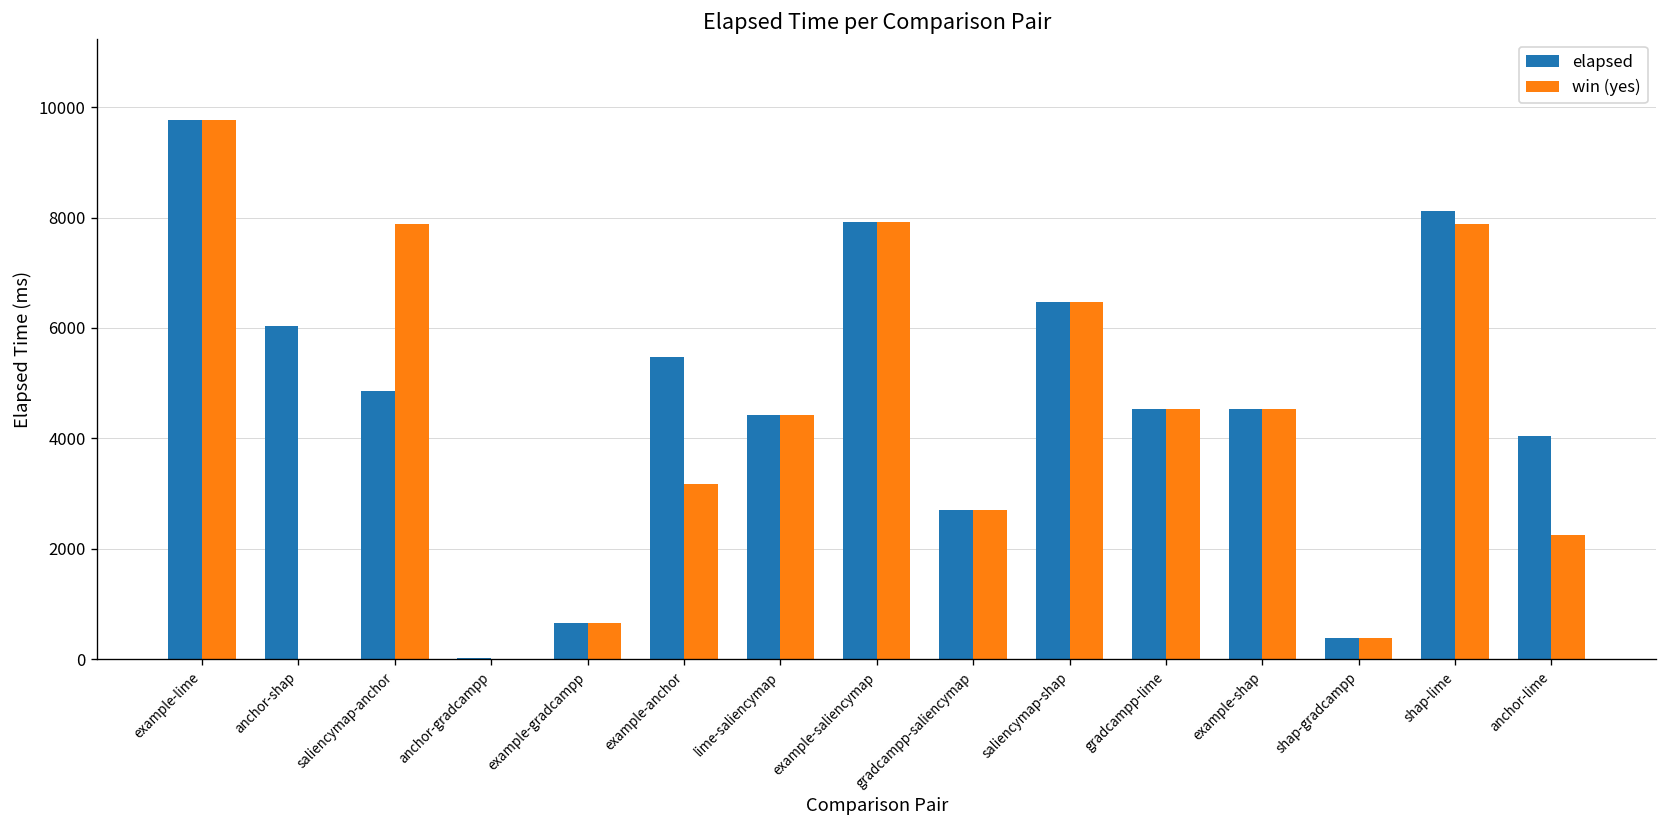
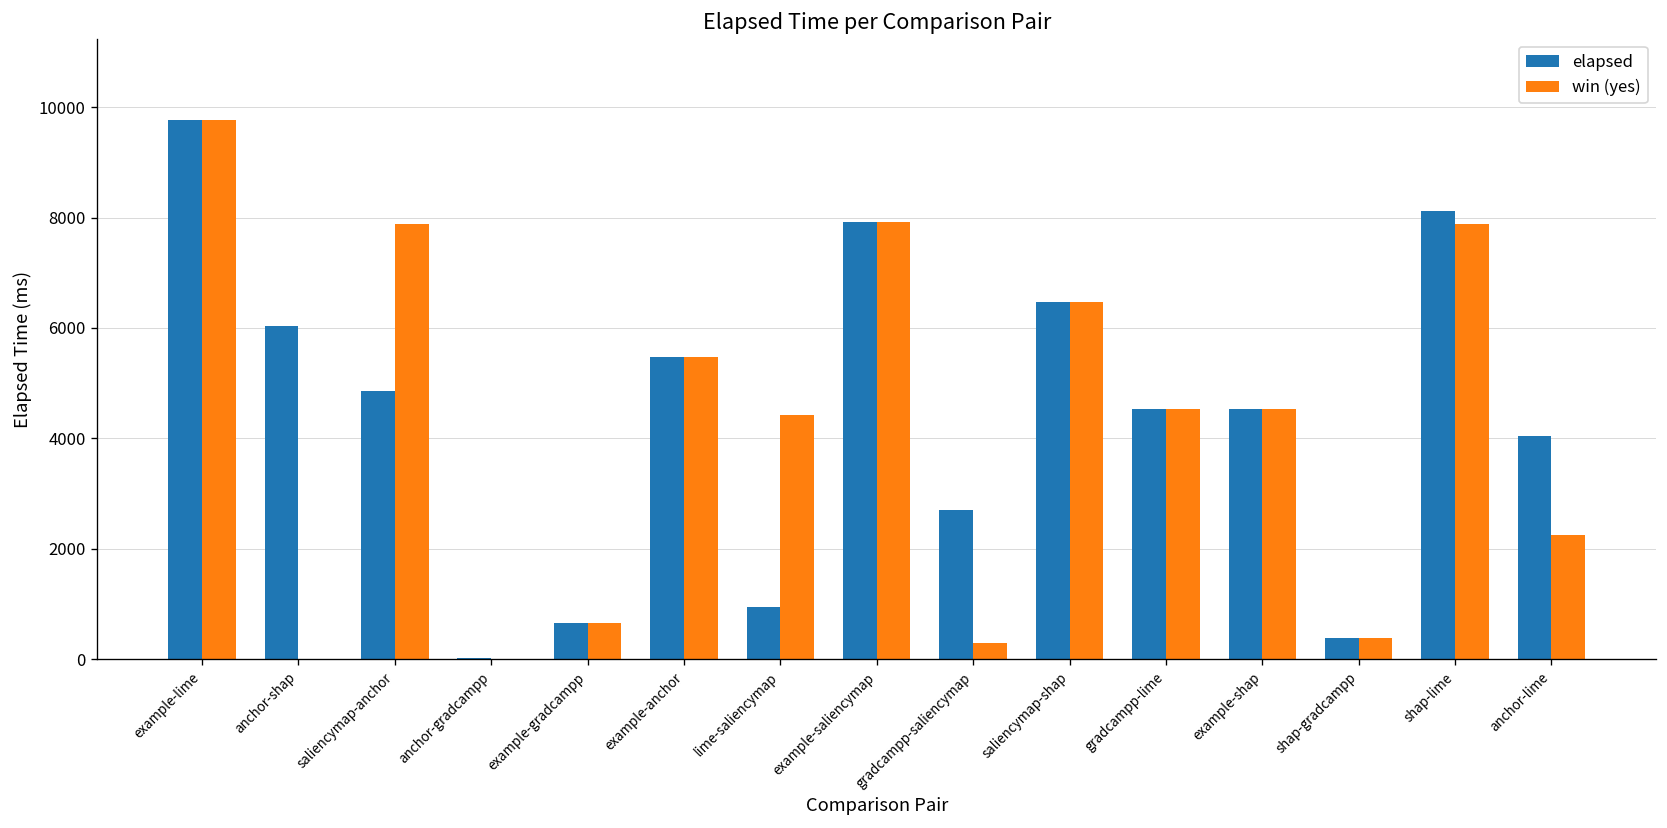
win (yes), example-anchor: 3200 -> 5500
elapsed, lime-saliencymap: 4400 -> 900
win (yes), gradcampp-saliencymap: 2700 -> 300
